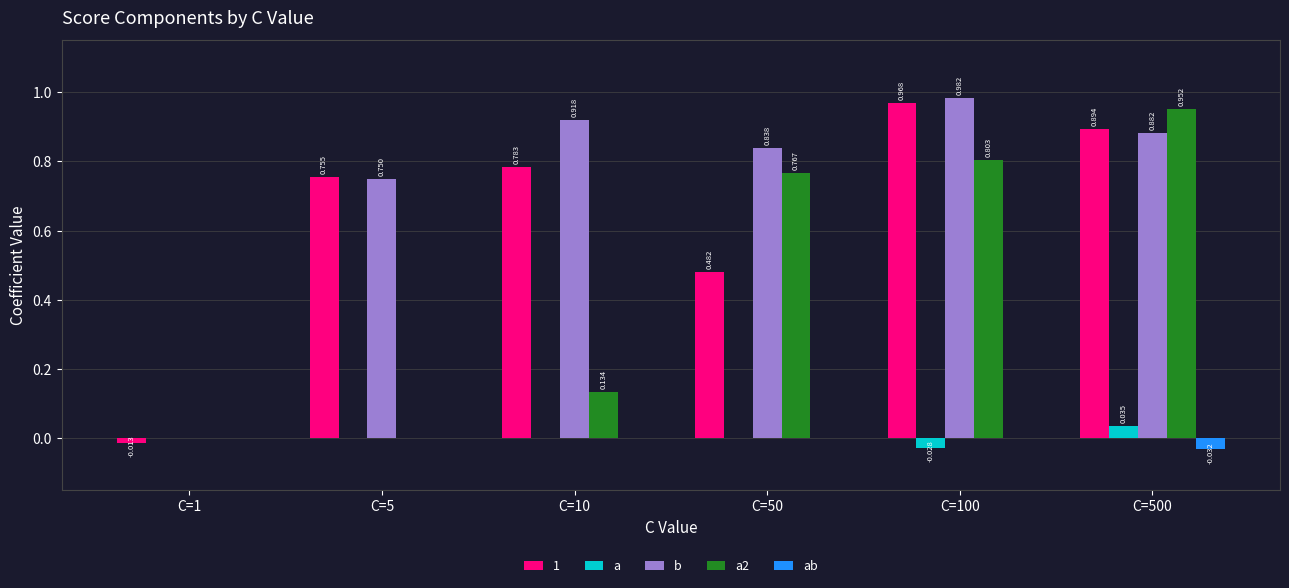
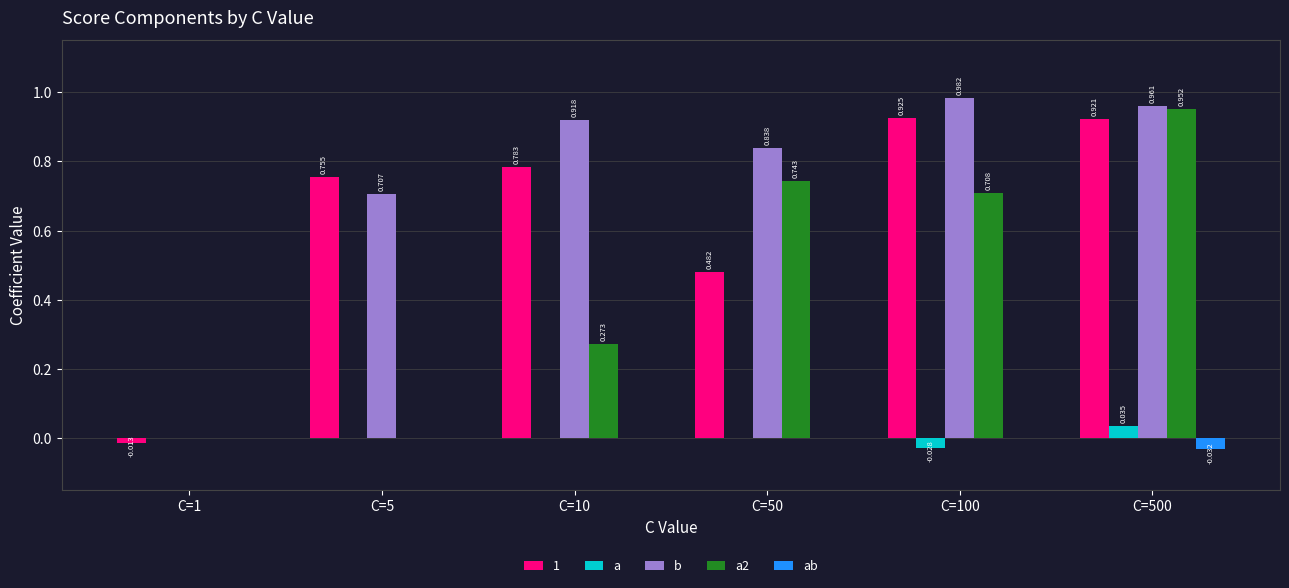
b, C=5: 0.750 -> 0.707
a2, C=10: 0.134 -> 0.273
a2, C=50: 0.767 -> 0.743
1, C=100: 0.968 -> 0.925
a2, C=100: 0.803 -> 0.708
1, C=500: 0.894 -> 0.921
b, C=500: 0.882 -> 0.961
